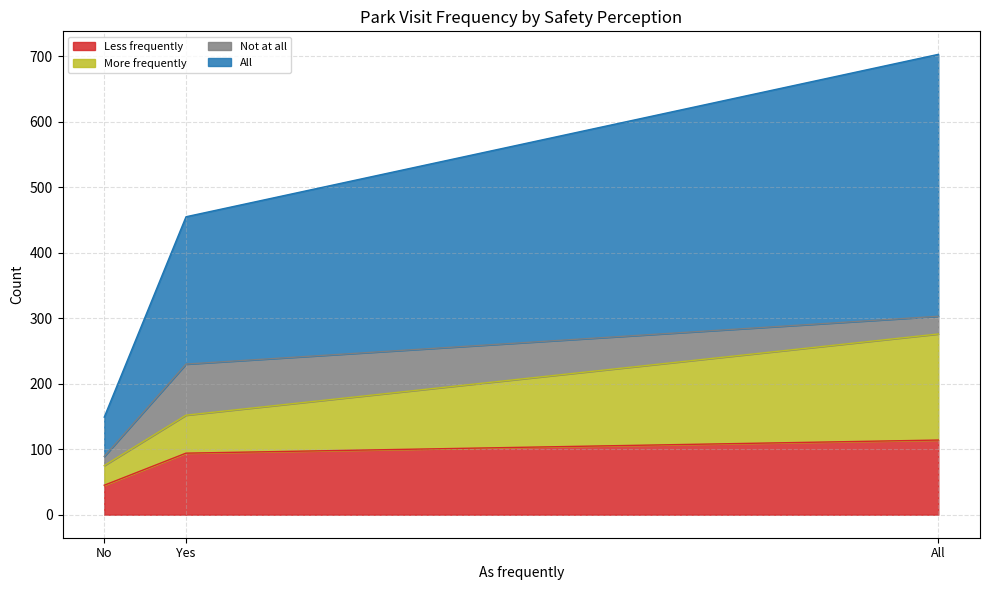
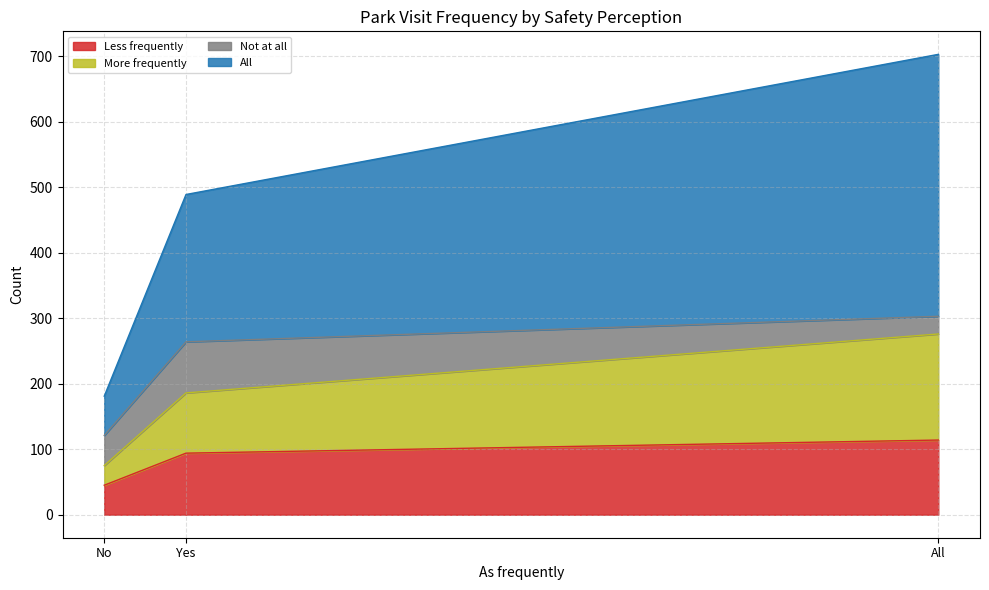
Not at all, No: 10 -> 50
More frequently, Yes: 60 -> 90
